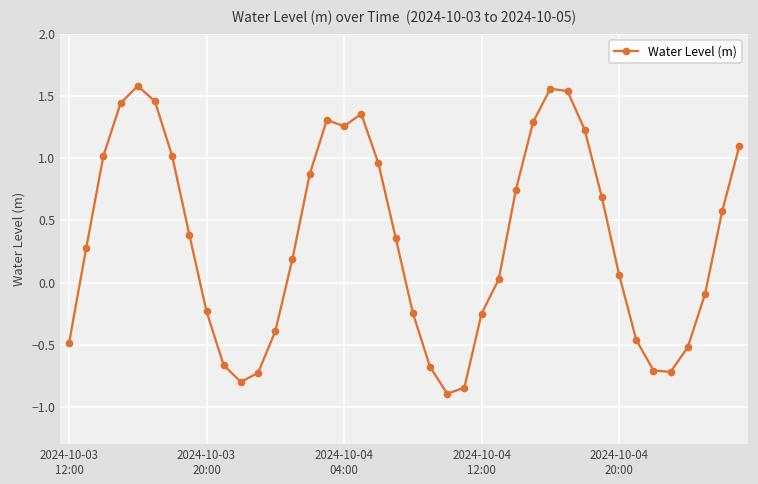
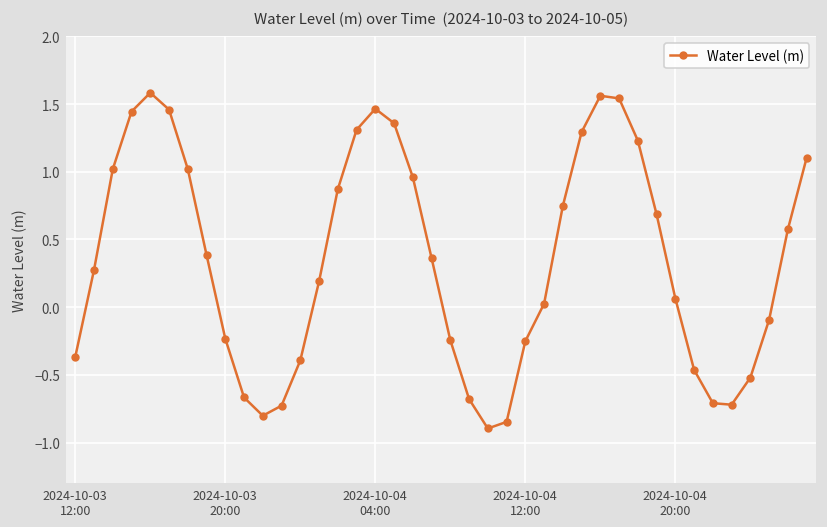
2024-10-03 12:00: -0.49 -> -0.37
2024-10-04 04:00: 1.26 -> 1.47
